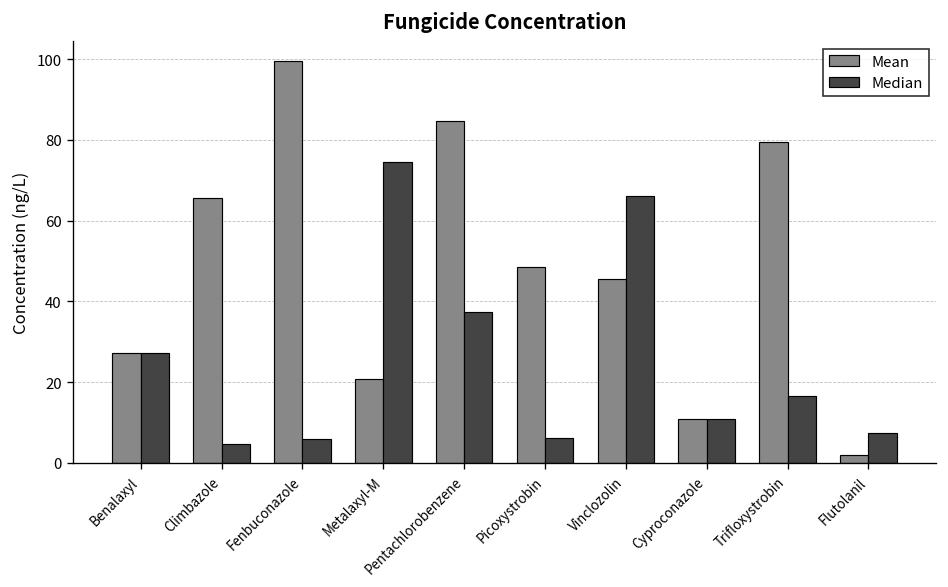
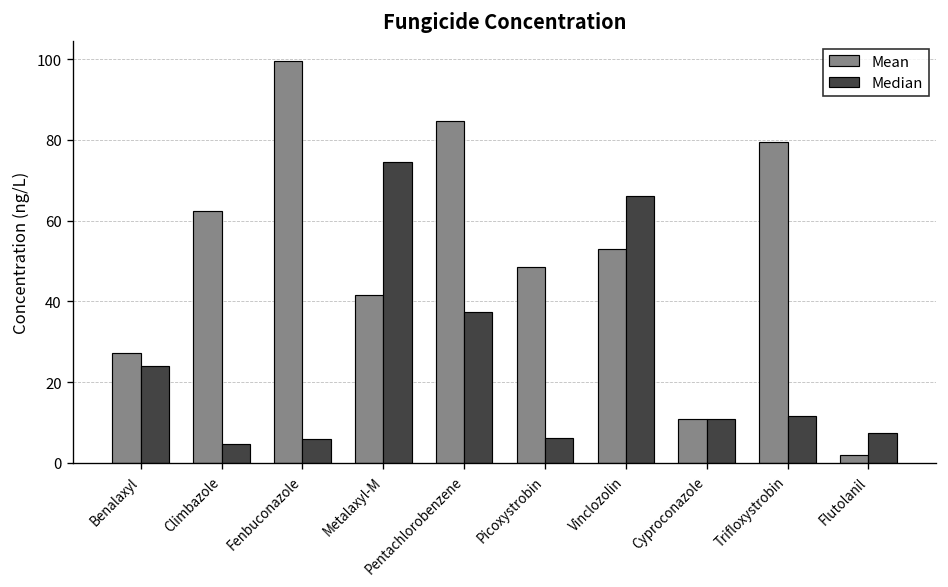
Median, Benalaxyl: 27 -> 24
Mean, Climbazole: 65 -> 62
Mean, Metalaxyl-M: 21 -> 42
Mean, Vinclozolin: 46 -> 53
Median, Trifloxystrobin: 17 -> 12
